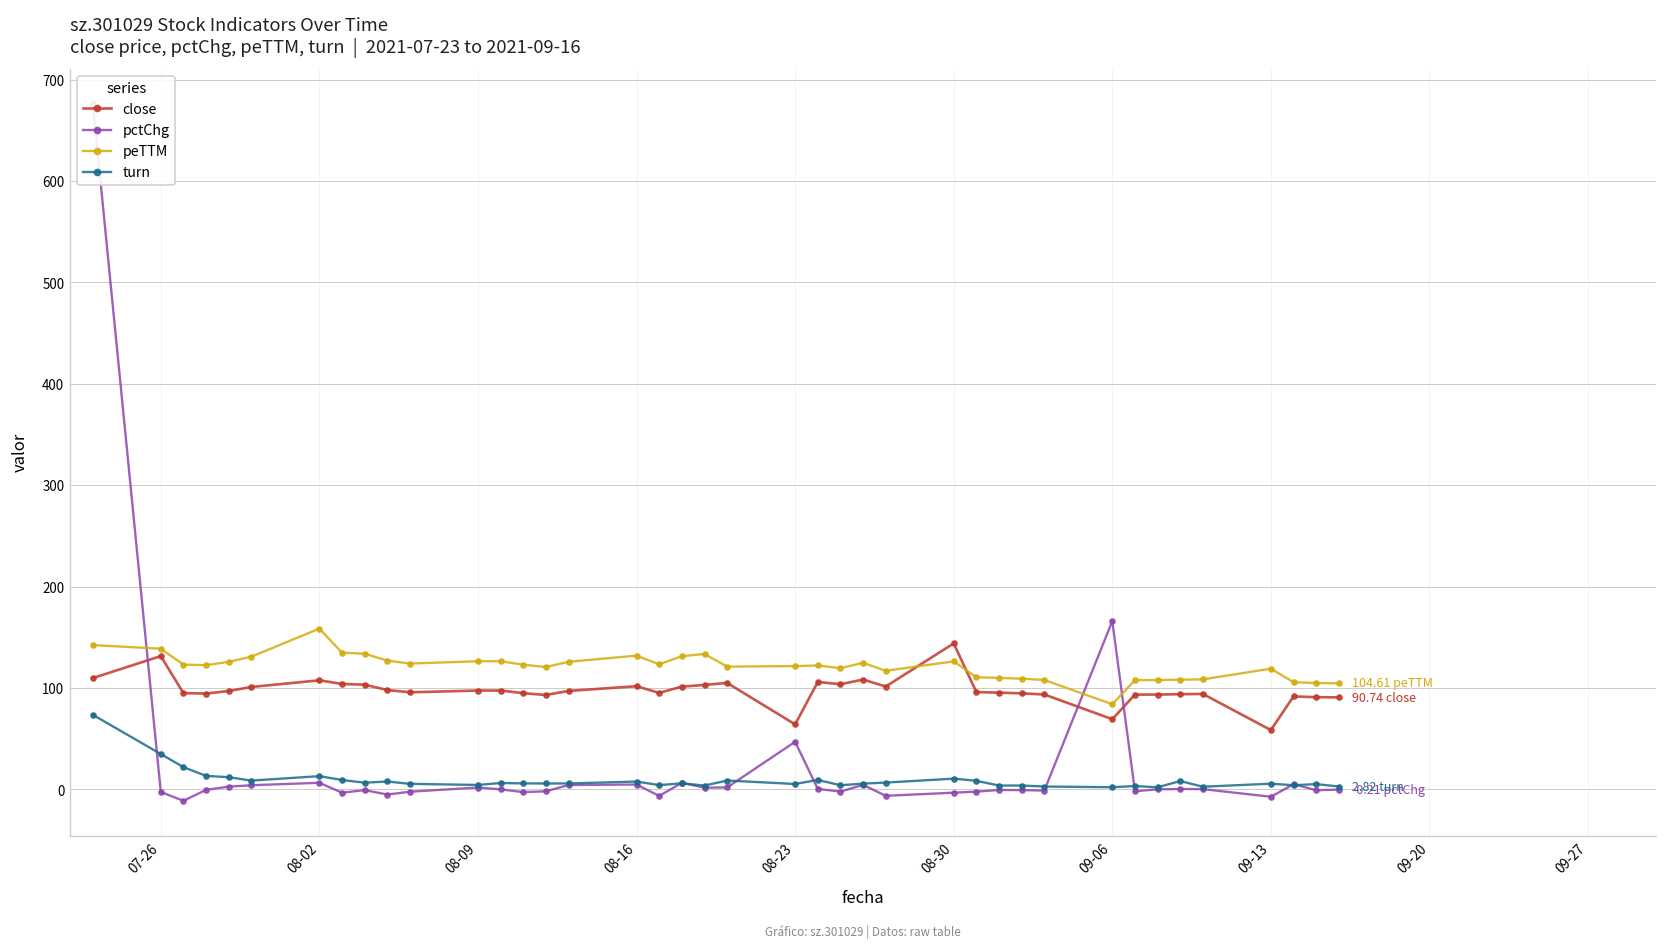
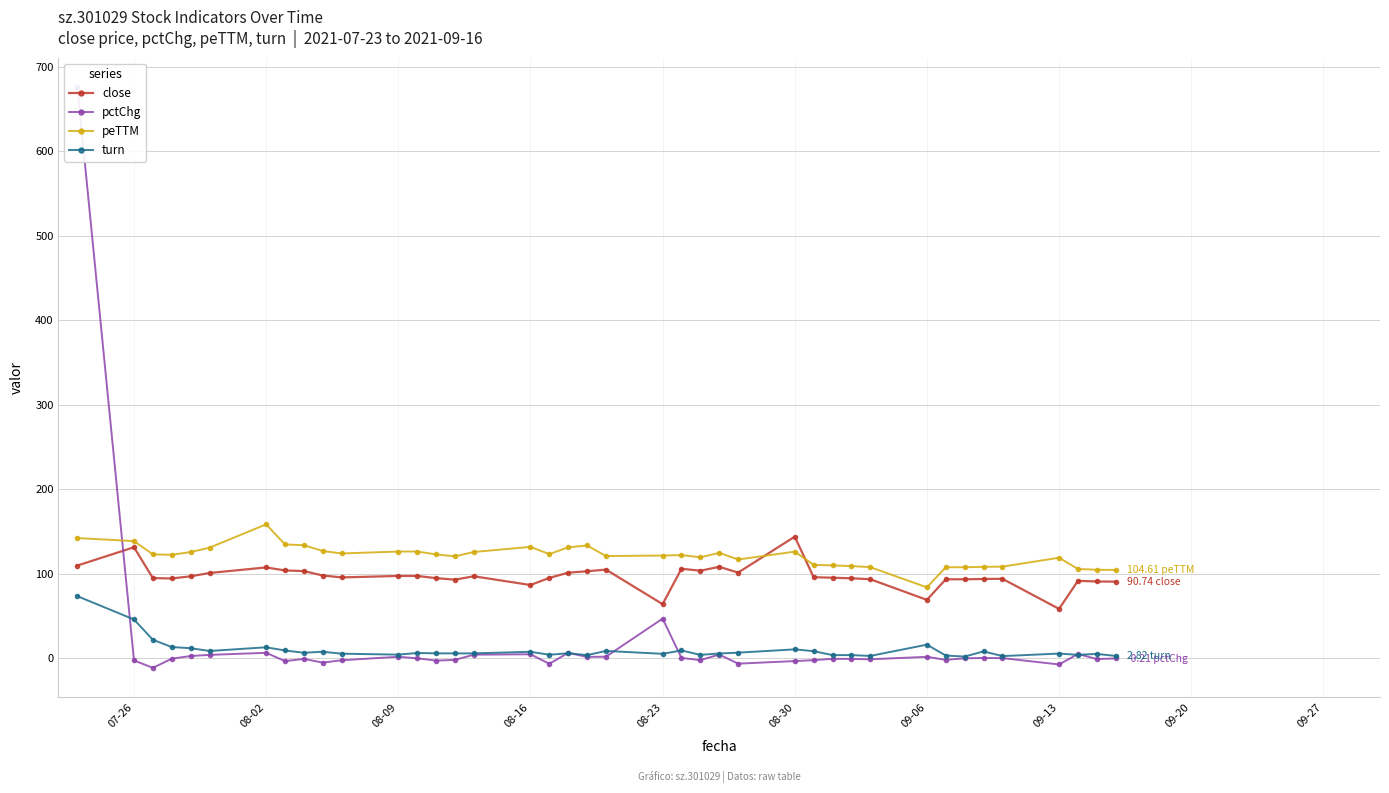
turn, 07-26: 30 -> 50
close, 08-16: 100 -> 90
pctChg, 09-06: 170 -> 0
turn, 09-06: 0 -> 20
